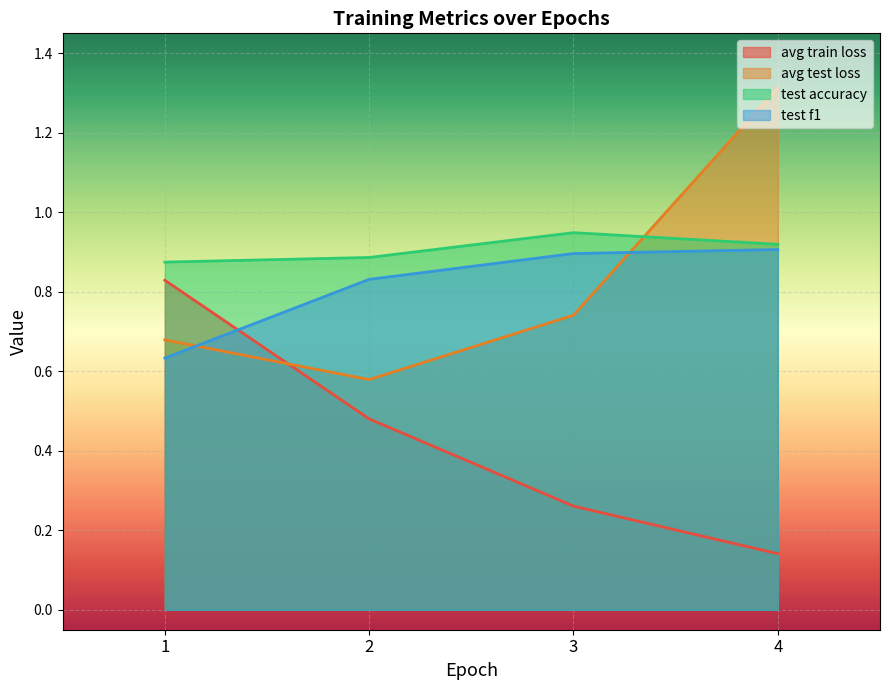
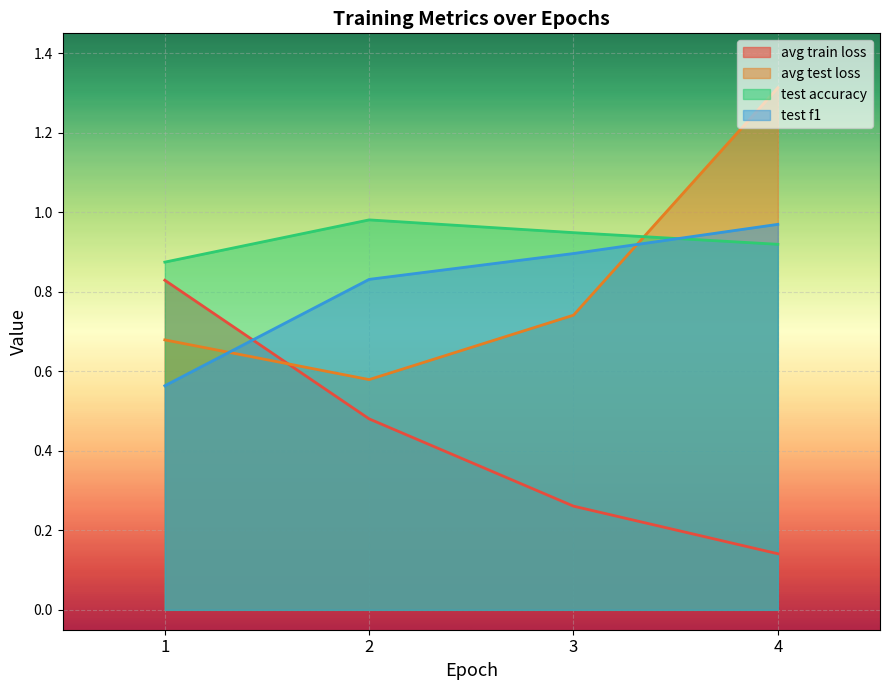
test f1, 1: 0.63 -> 0.56
test accuracy, 2: 0.89 -> 0.98
test f1, 4: 0.91 -> 0.97
